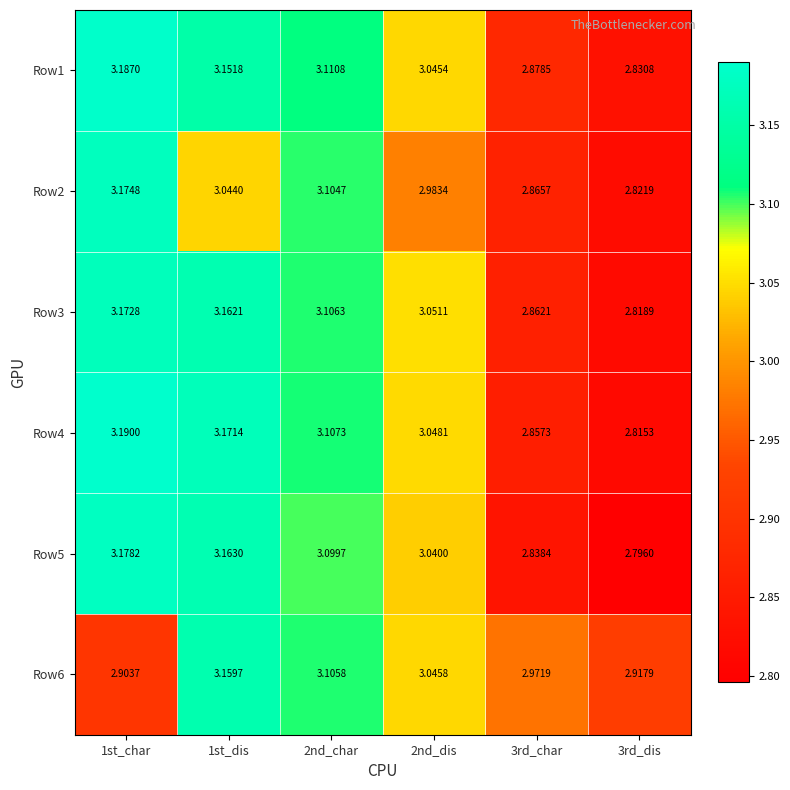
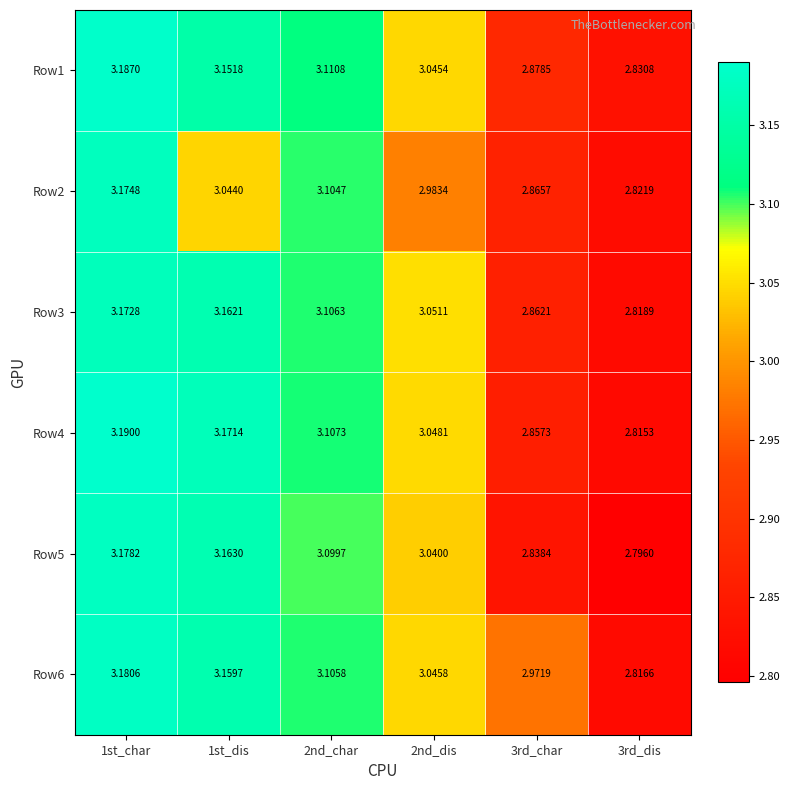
Row6, 1st_char: 2.9037 -> 3.1806
Row6, 3rd_dis: 2.9179 -> 2.8166
